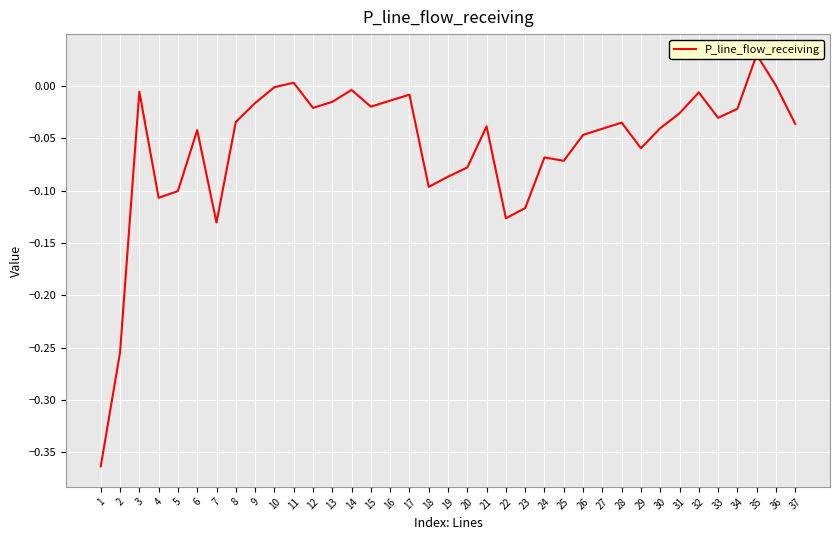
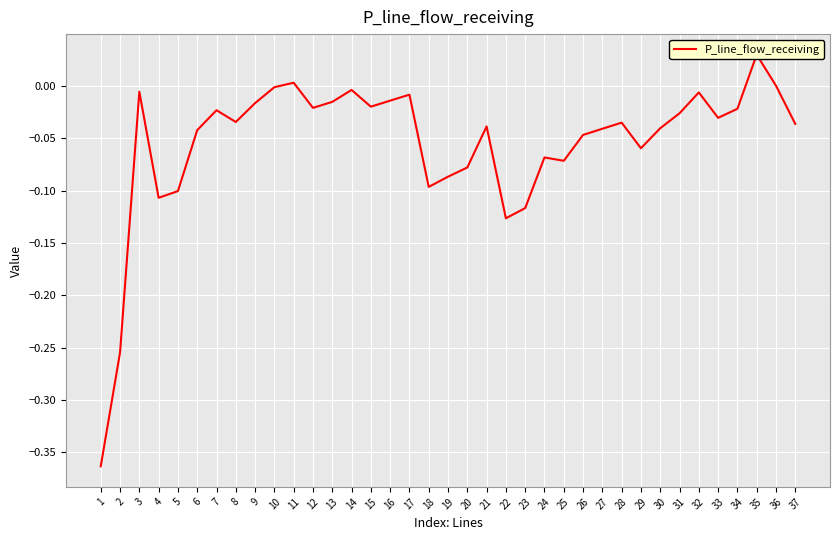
7: -0.130 -> -0.023
